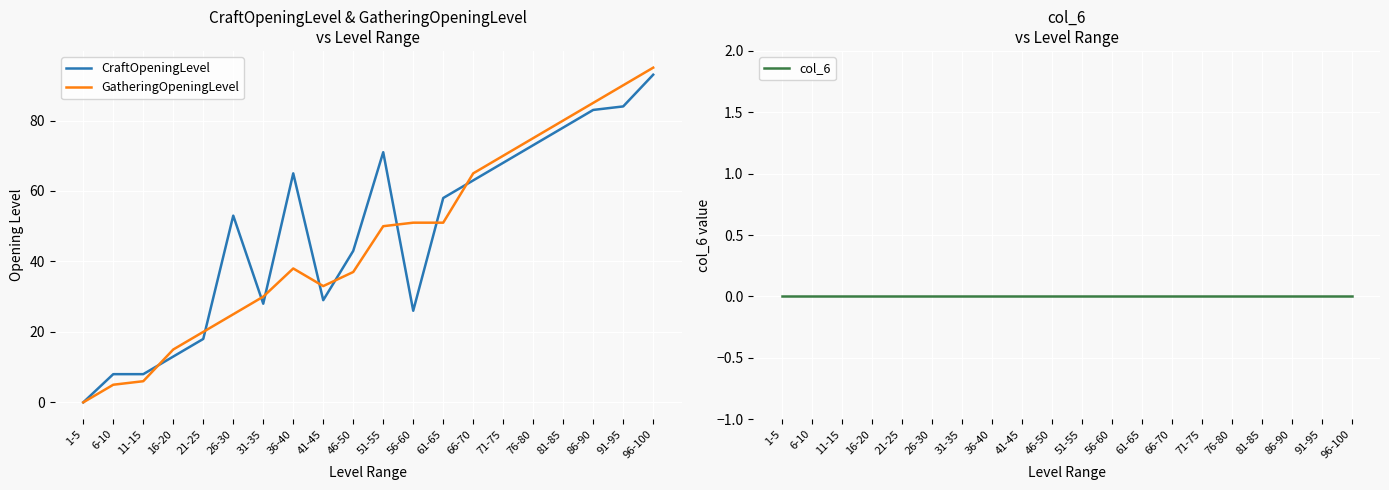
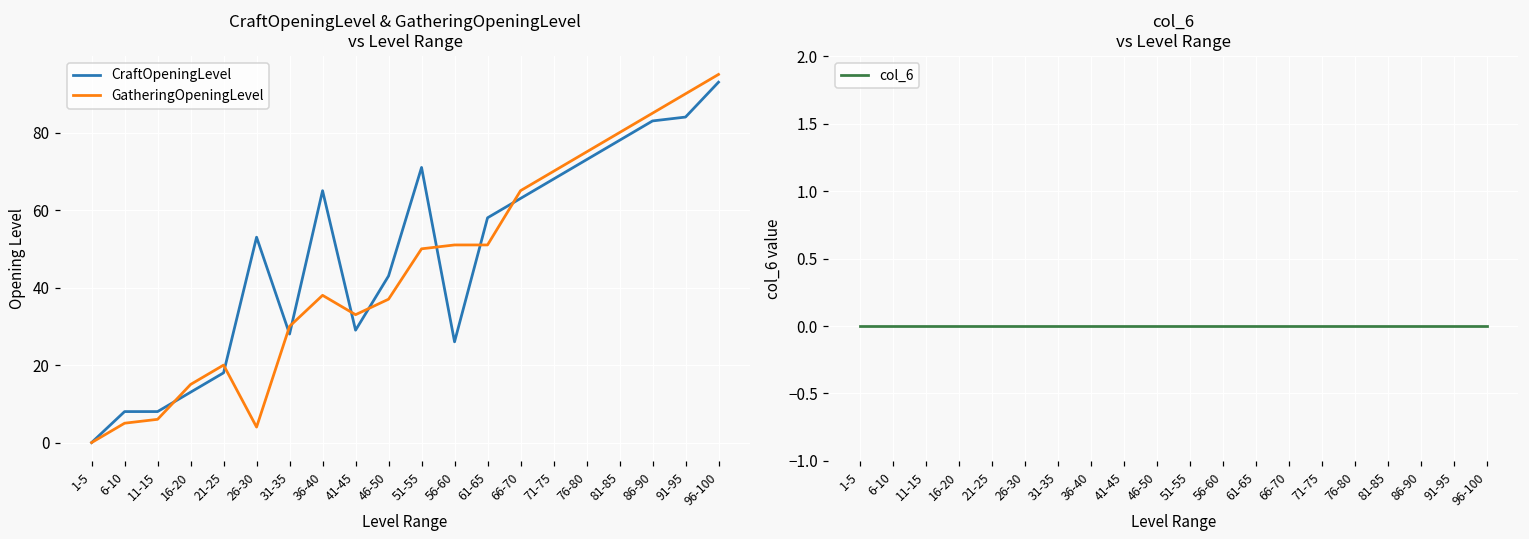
CraftOpeningLevel & GatheringOpeningLevel vs Level Range, GatheringOpeningLevel, 26-30: 25 -> 4
